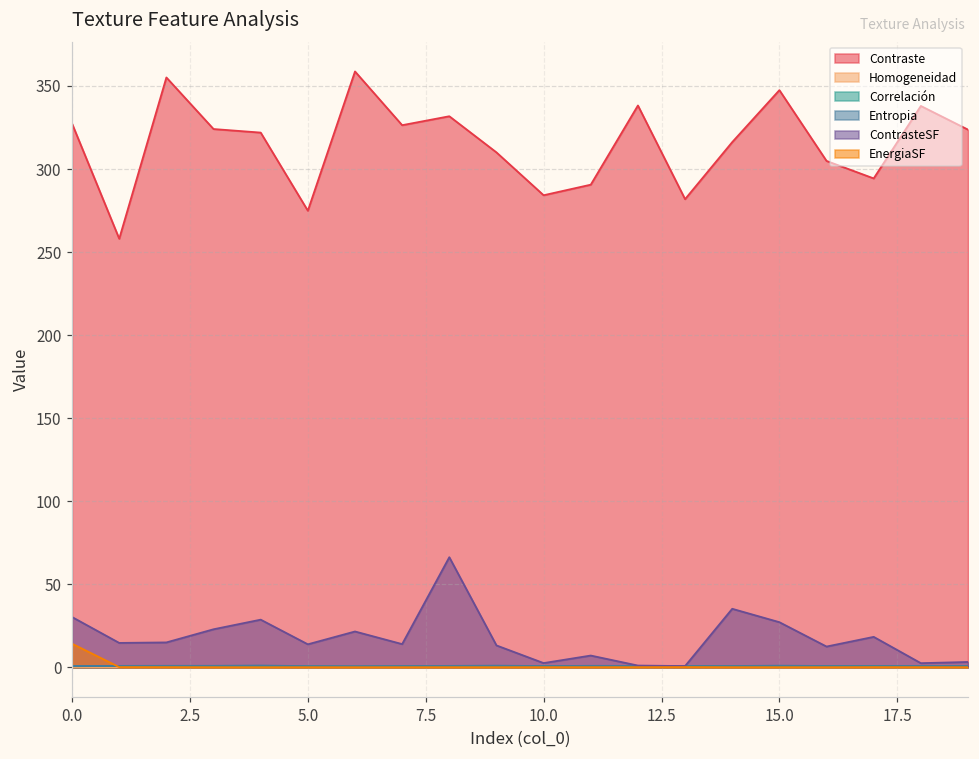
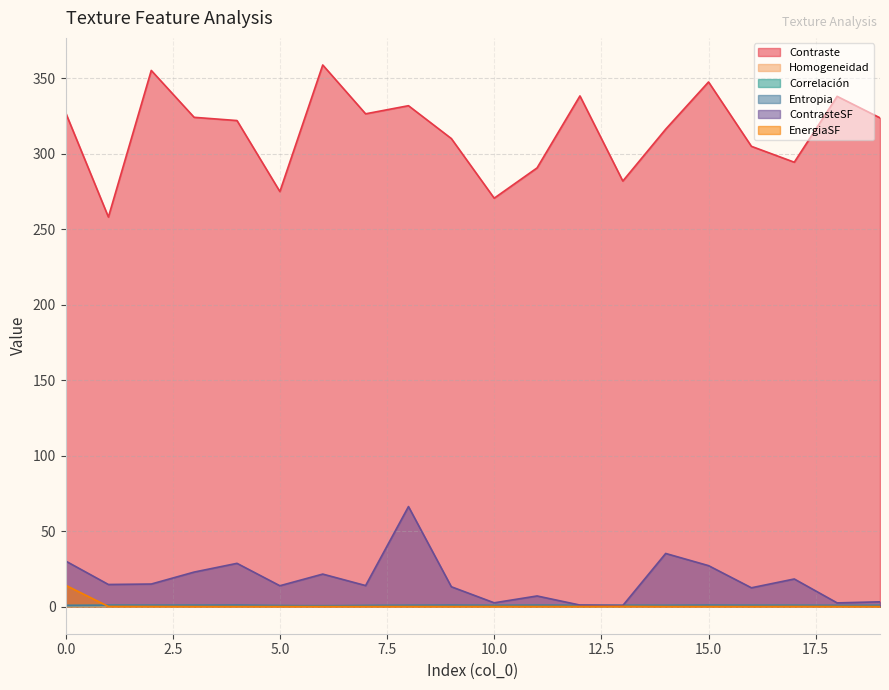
Contraste, 10.0: 284 -> 271
